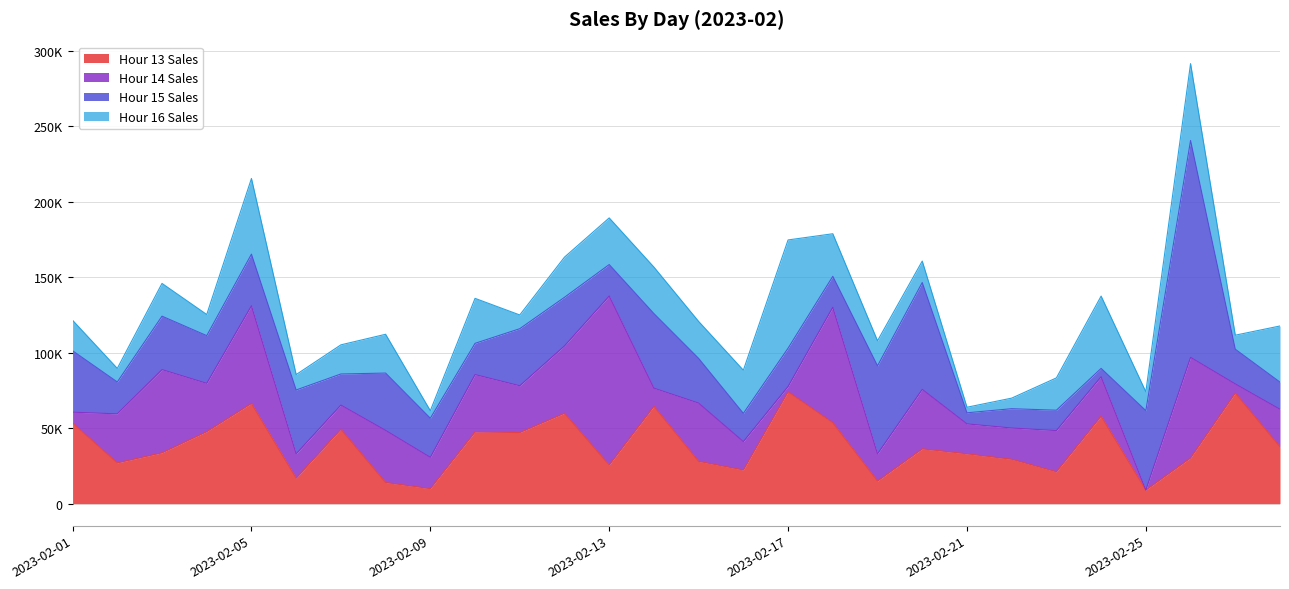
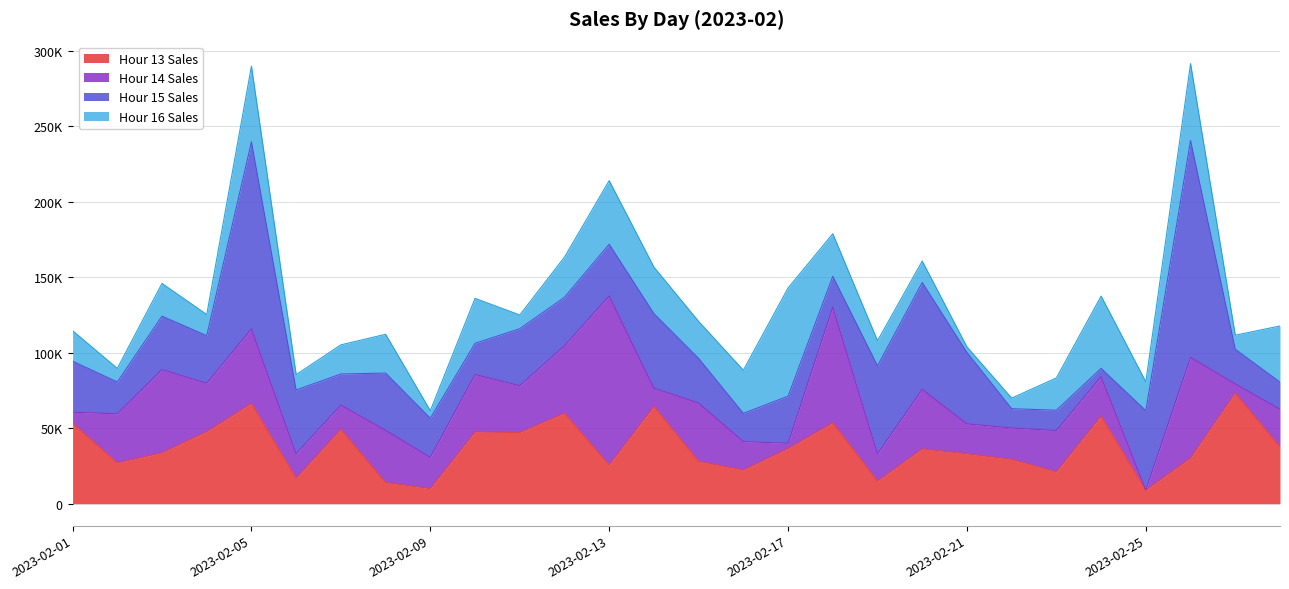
Hour 15 Sales, 2023-02-01: 41000 -> 34000
Hour 14 Sales, 2023-02-05: 65000 -> 49000
Hour 15 Sales, 2023-02-05: 34000 -> 124000
Hour 15 Sales, 2023-02-13: 21000 -> 34000
Hour 16 Sales, 2023-02-13: 31000 -> 42000
Hour 13 Sales, 2023-02-17: 74000 -> 37000
Hour 15 Sales, 2023-02-17: 25000 -> 31000
Hour 15 Sales, 2023-02-21: 7000 -> 47000
Hour 16 Sales, 2023-02-25: 12000 -> 19000
